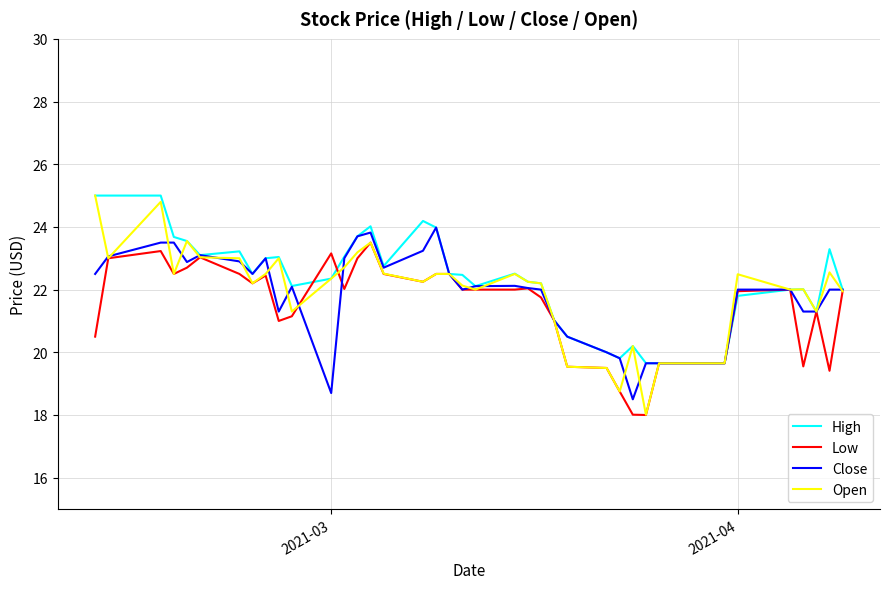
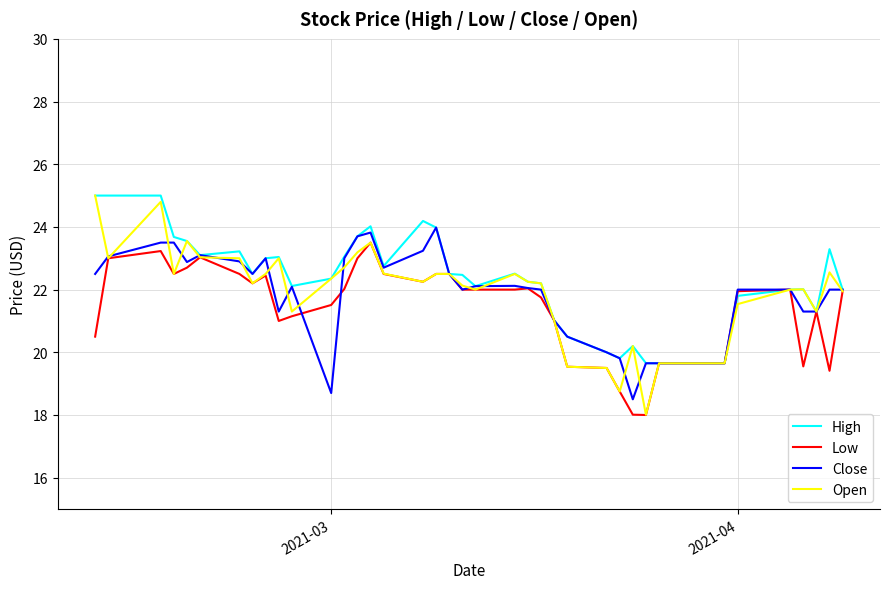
Low, 2021-03: 23.2 -> 21.5
Open, 2021-04: 22.5 -> 21.5
